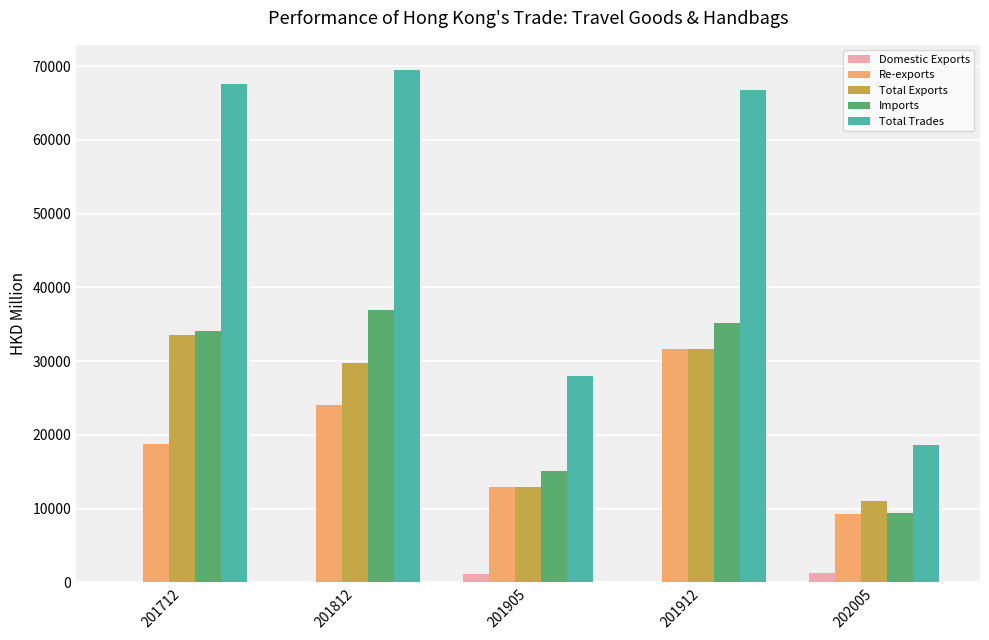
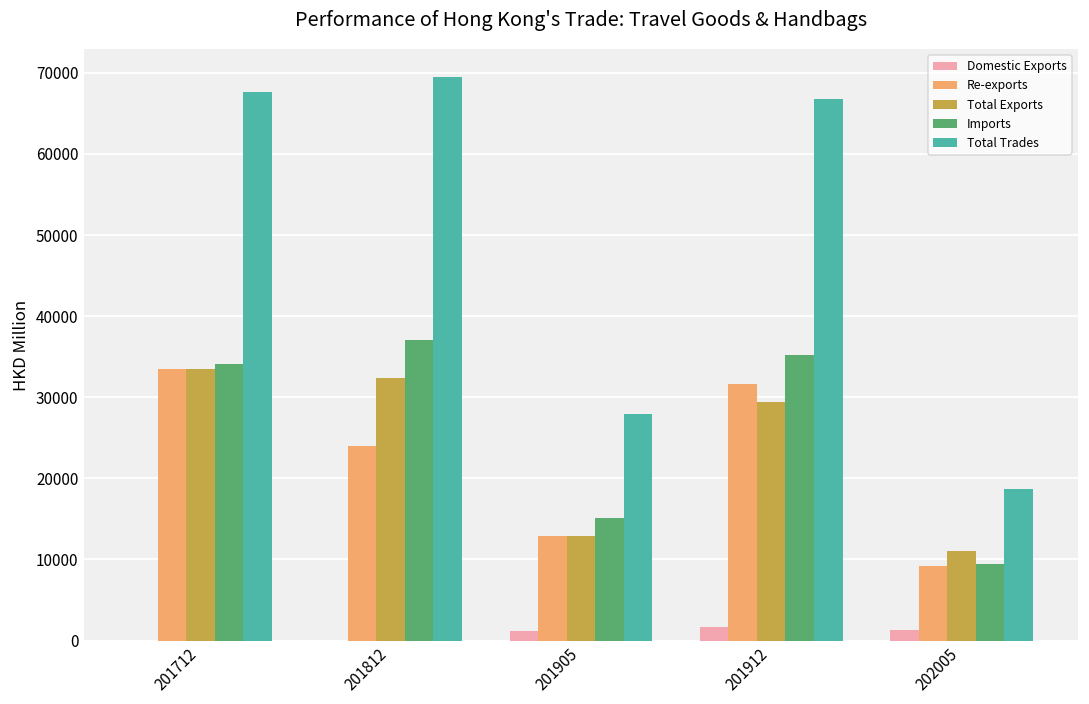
Re-exports, 201712: 19000 -> 34000
Total Exports, 201812: 30000 -> 32000
Domestic Exports, 201912: 0 -> 2000
Total Exports, 201912: 32000 -> 29000
